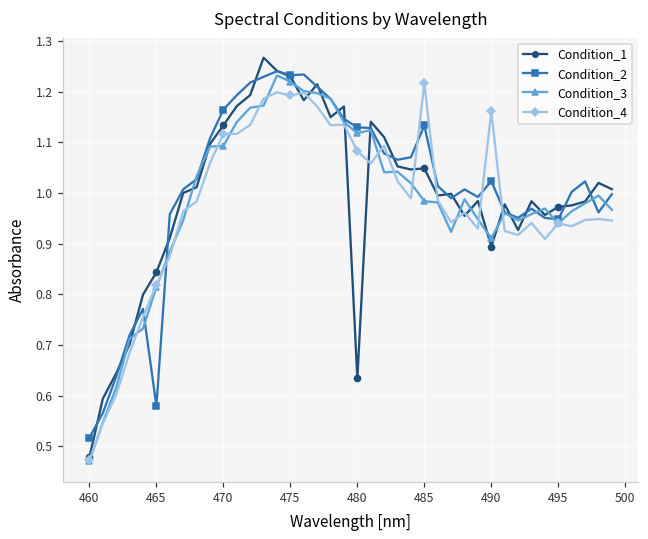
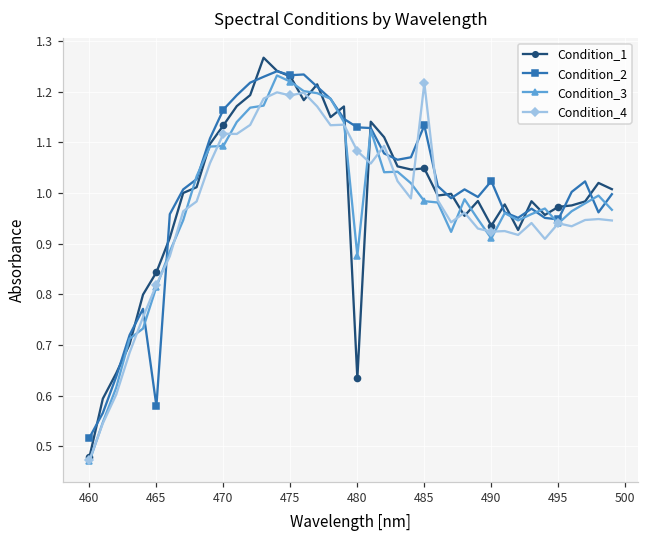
Condition_3, 480: 1.12 -> 0.88
Condition_1, 490: 0.89 -> 0.94
Condition_4, 490: 1.16 -> 0.92
